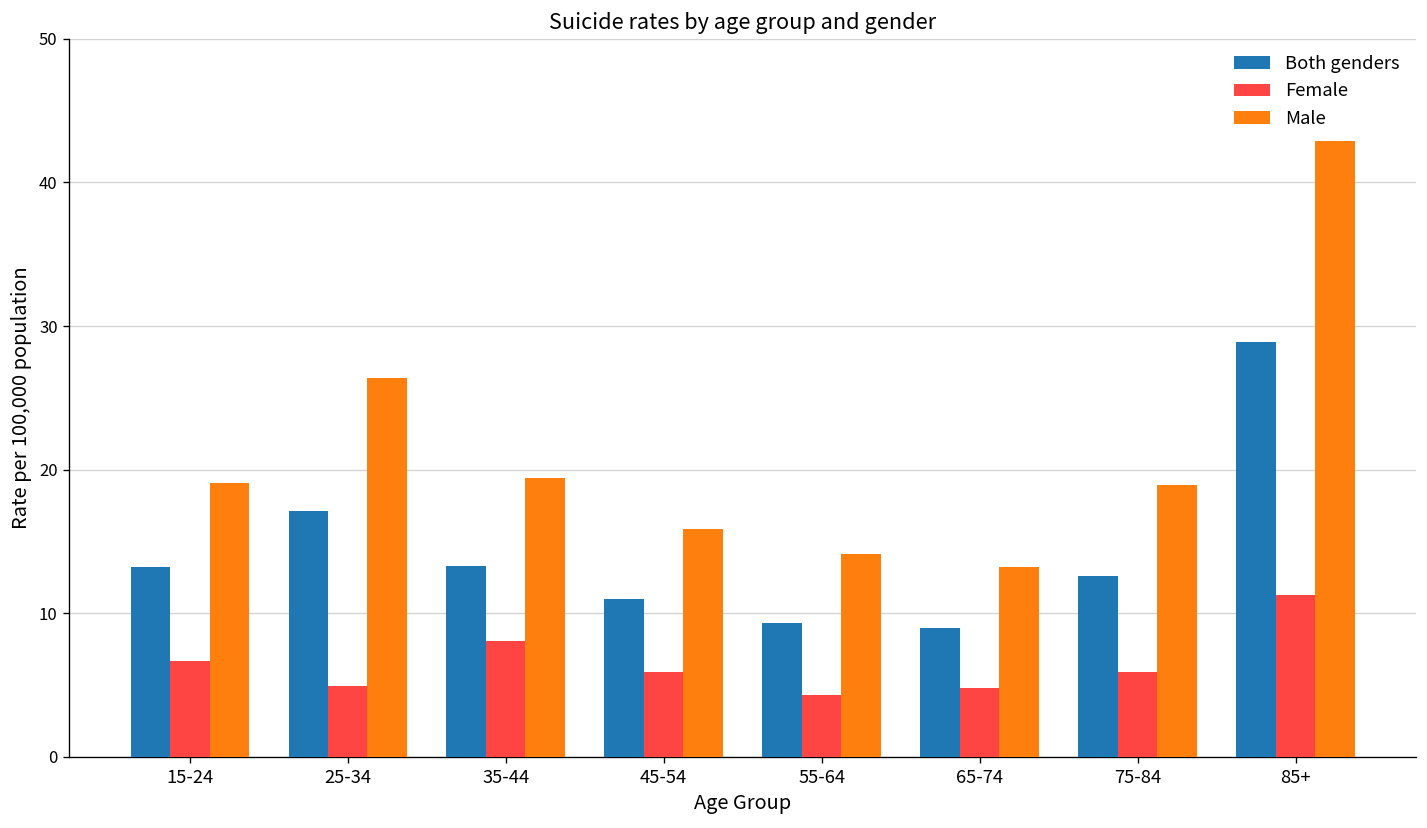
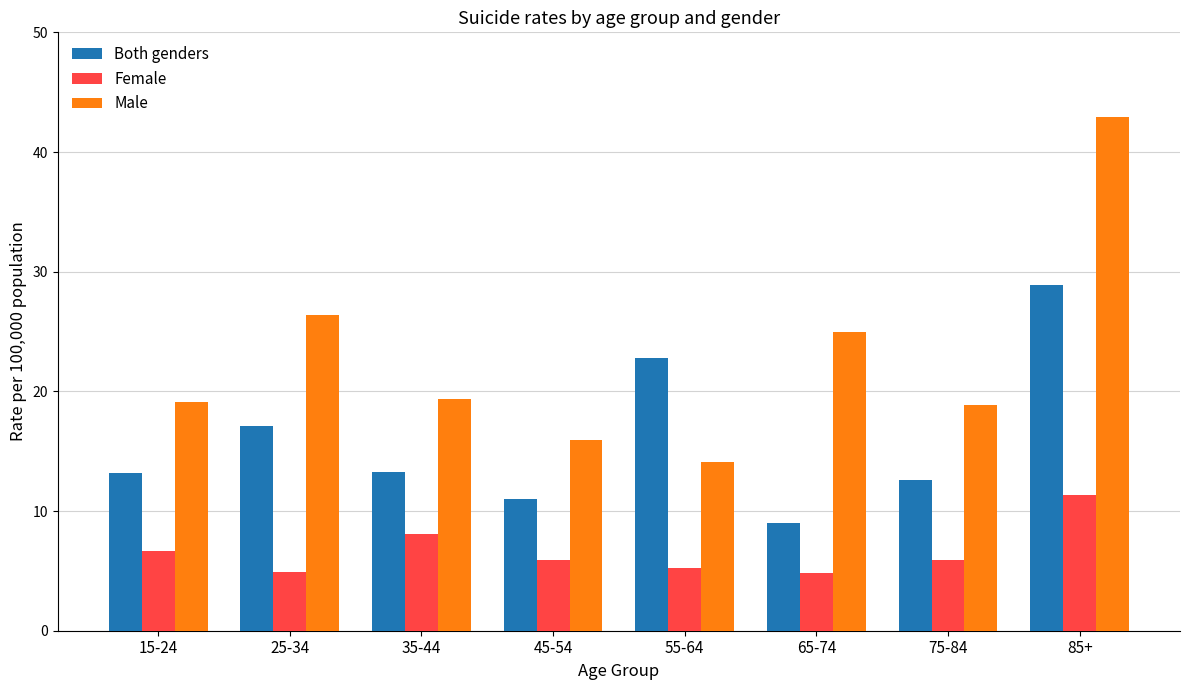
Both genders, 55-64: 9.3 -> 22.8
Female, 55-64: 4.3 -> 5.2
Male, 65-74: 13.2 -> 25.0
